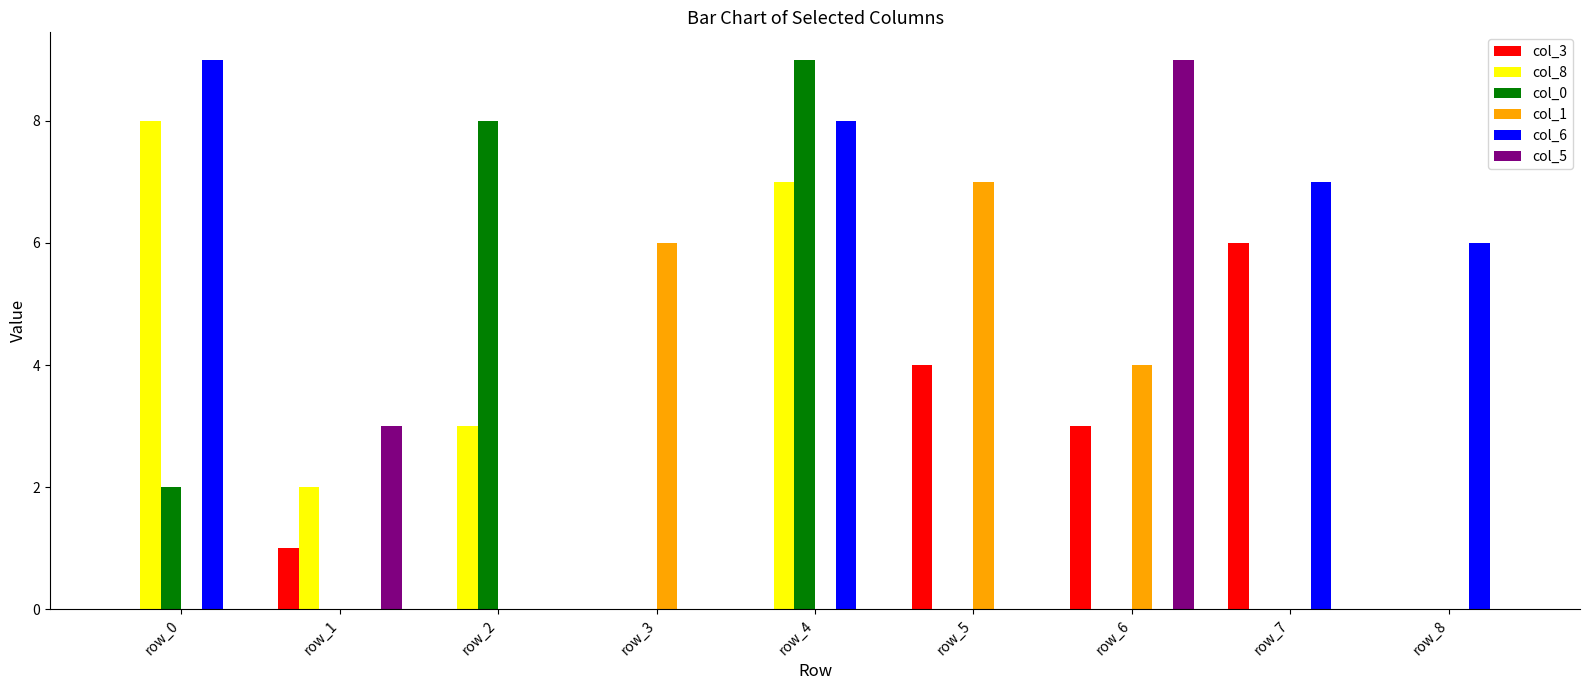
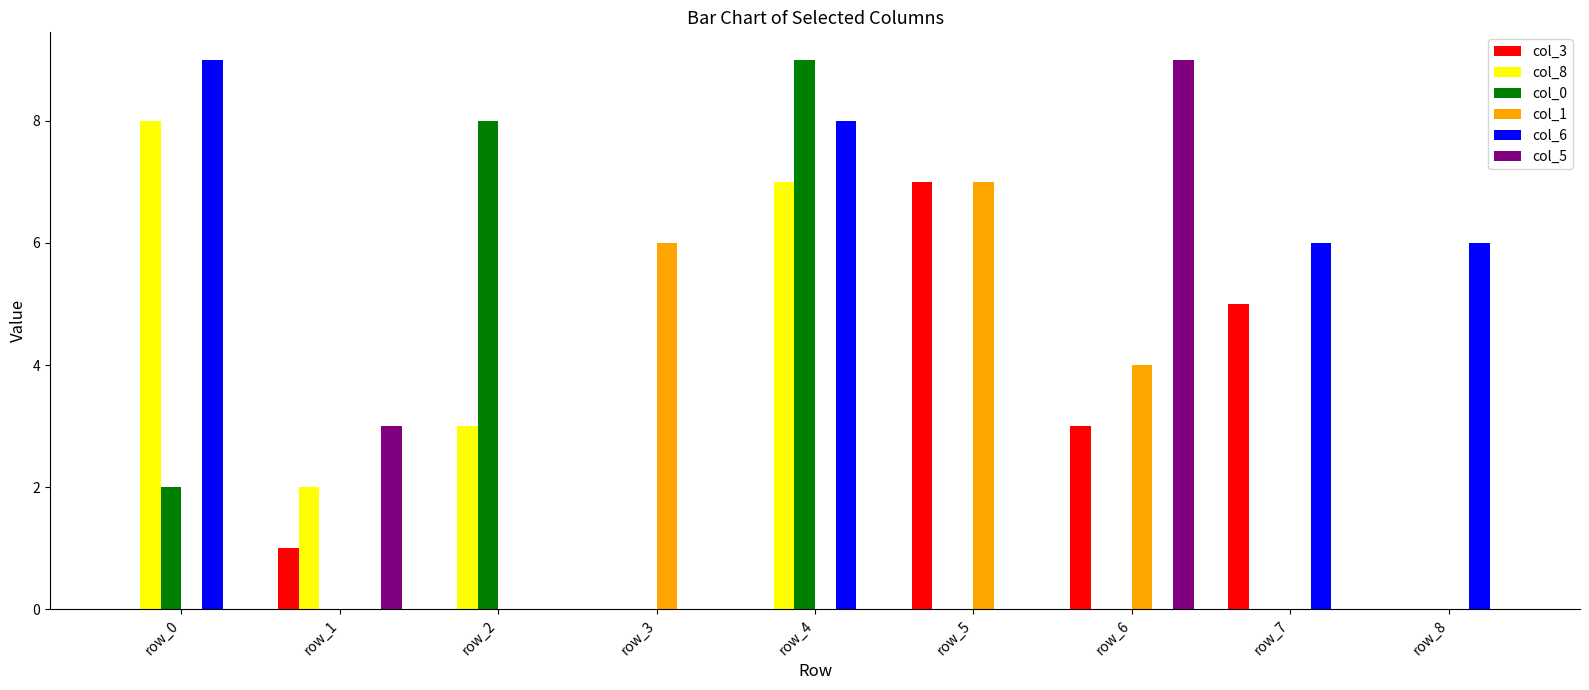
col_3, row_5: 4 -> 7
col_3, row_7: 6 -> 5
col_6, row_7: 7 -> 6
